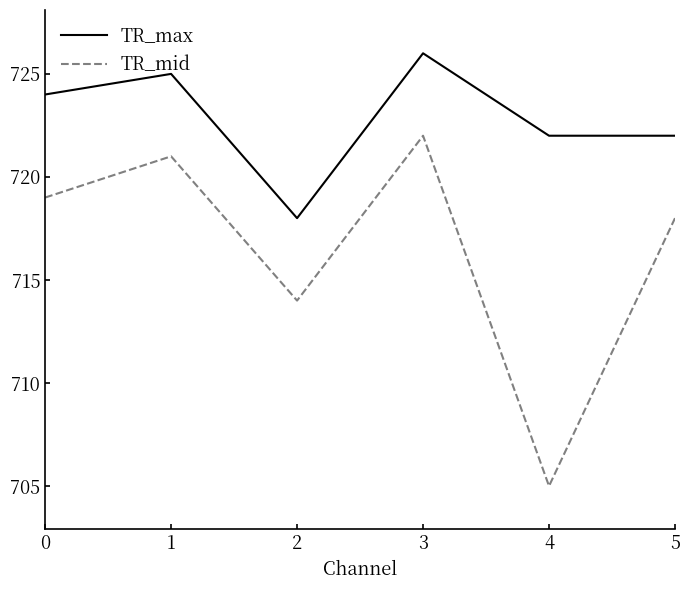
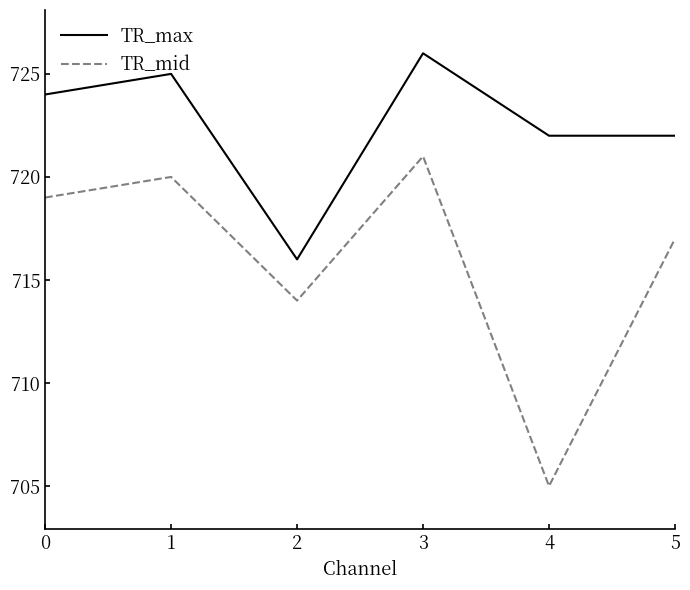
TR_mid, 1: 721 -> 720
TR_max, 2: 718 -> 716
TR_mid, 3: 722 -> 721
TR_mid, 5: 718 -> 717
